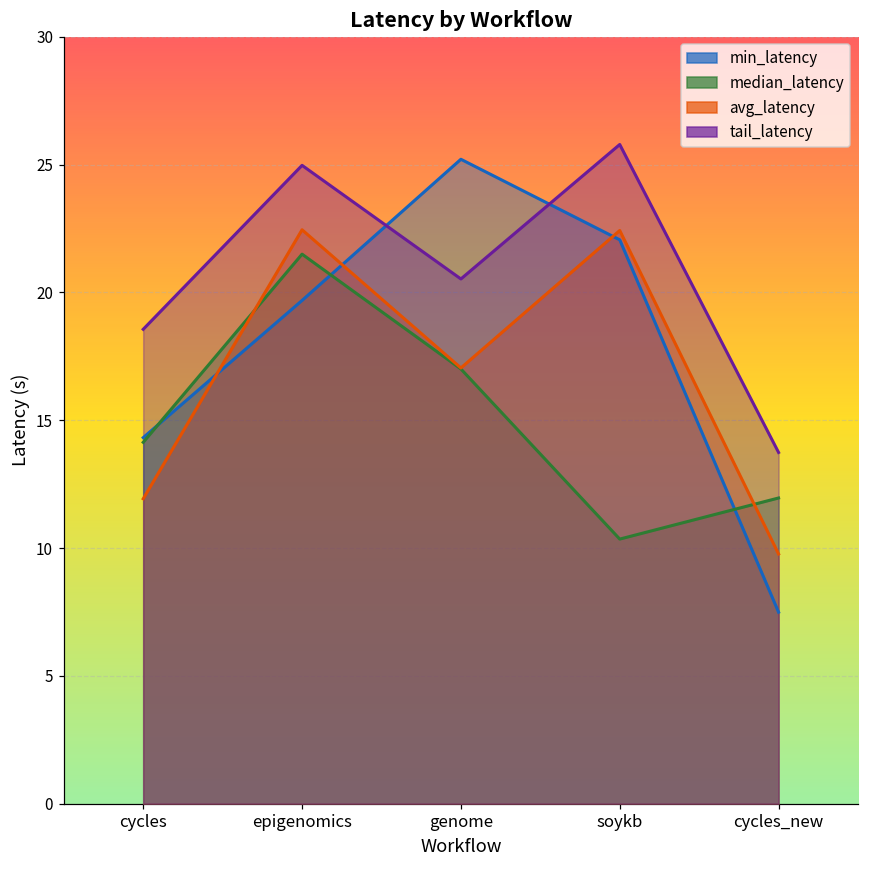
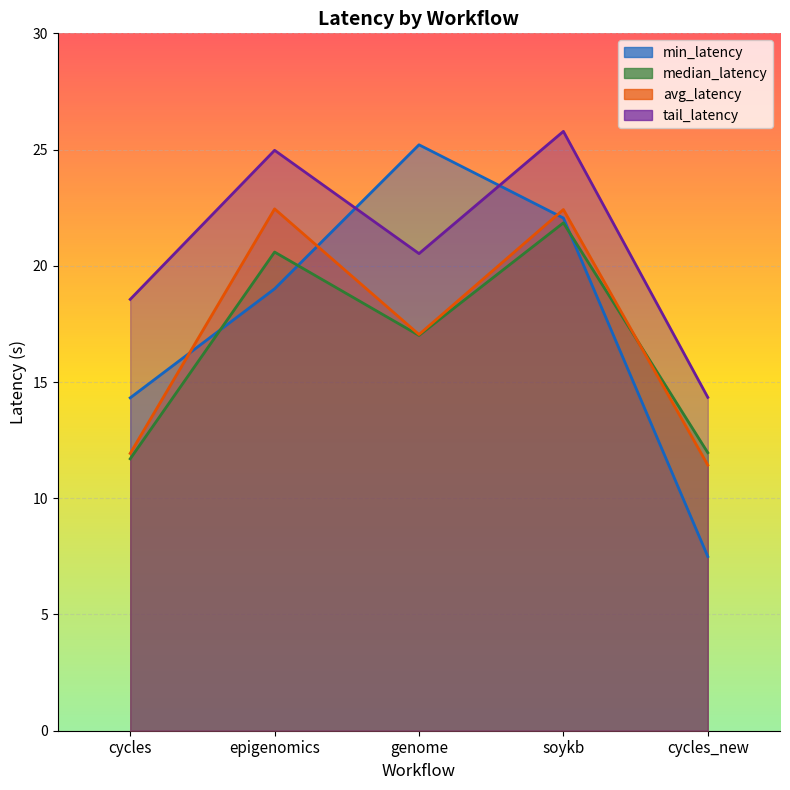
median_latency, cycles: 14.1 -> 11.7
min_latency, epigenomics: 19.7 -> 19.0
median_latency, epigenomics: 21.5 -> 20.6
median_latency, soykb: 10.4 -> 21.8
avg_latency, cycles_new: 9.8 -> 11.4
tail_latency, cycles_new: 13.7 -> 14.3
